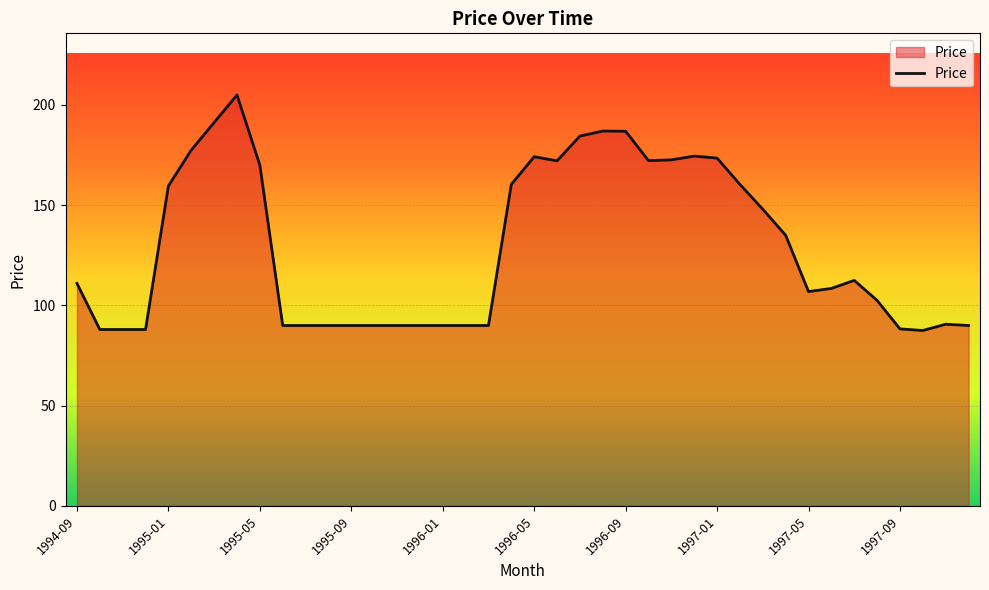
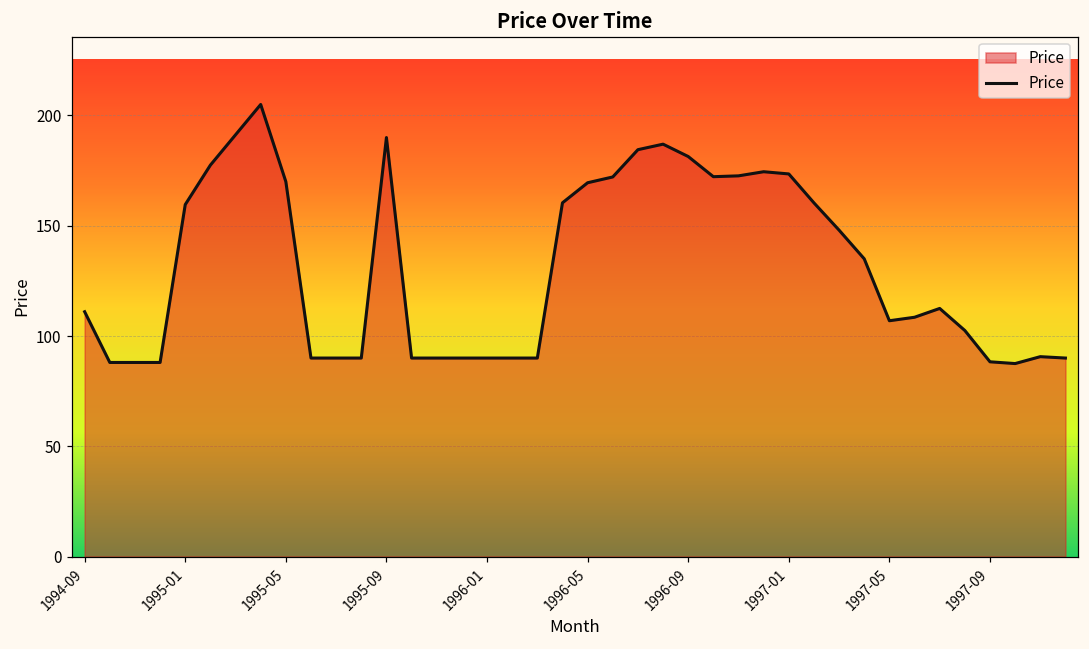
1995-09: 90 -> 190
1996-05: 174 -> 170
1996-09: 187 -> 181
